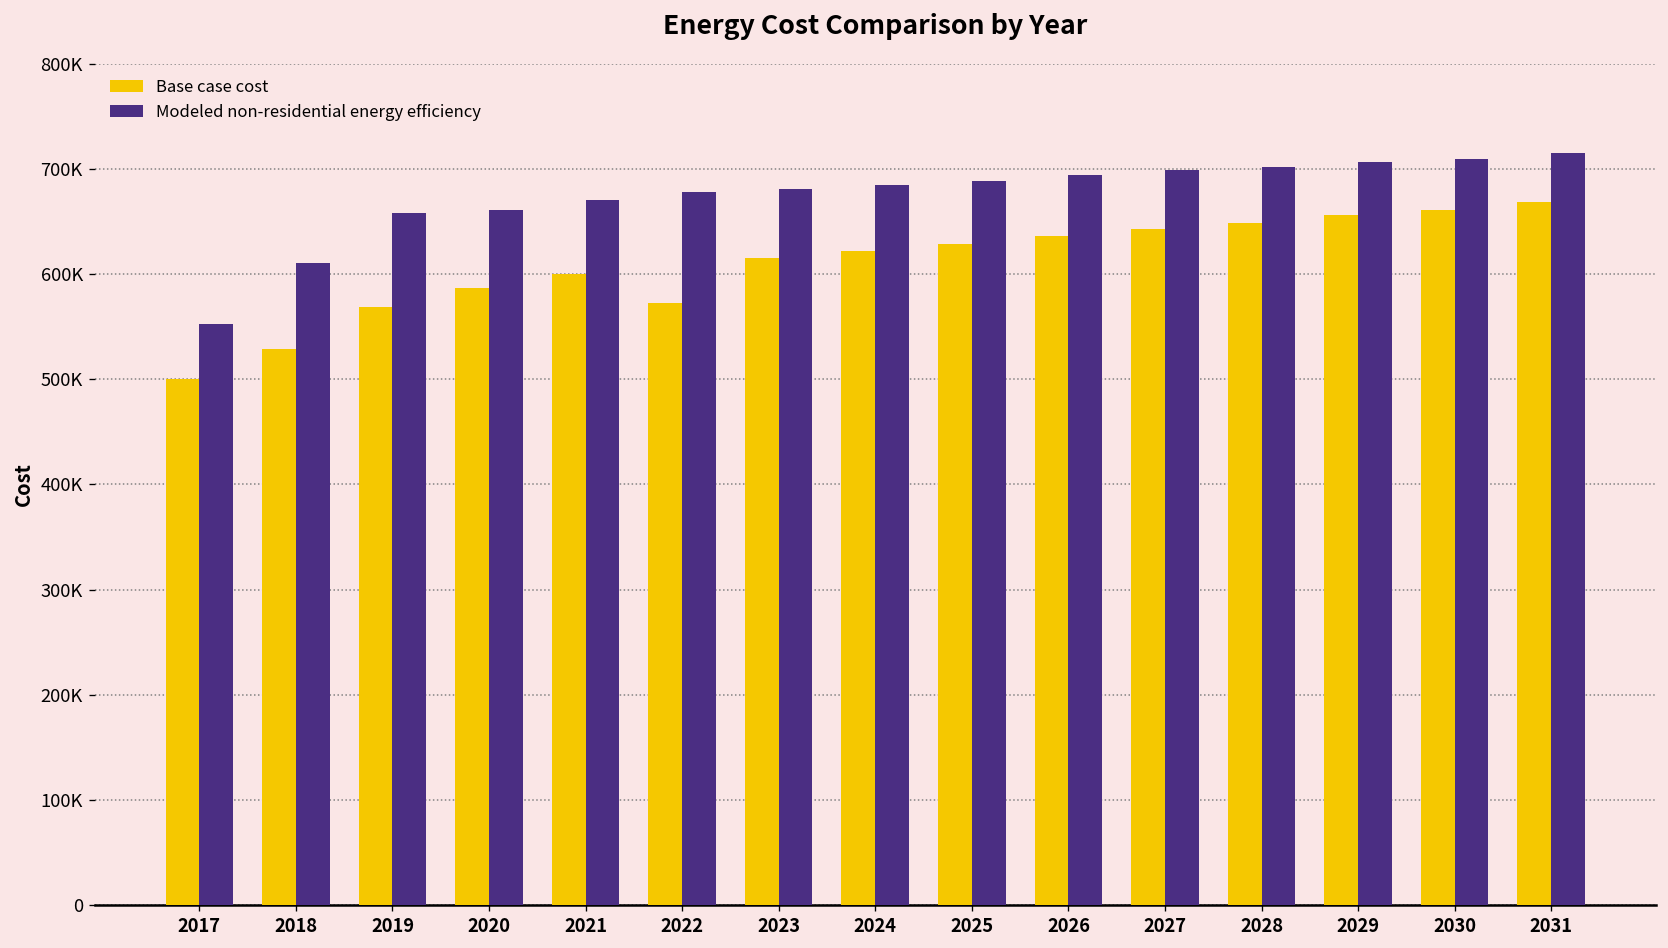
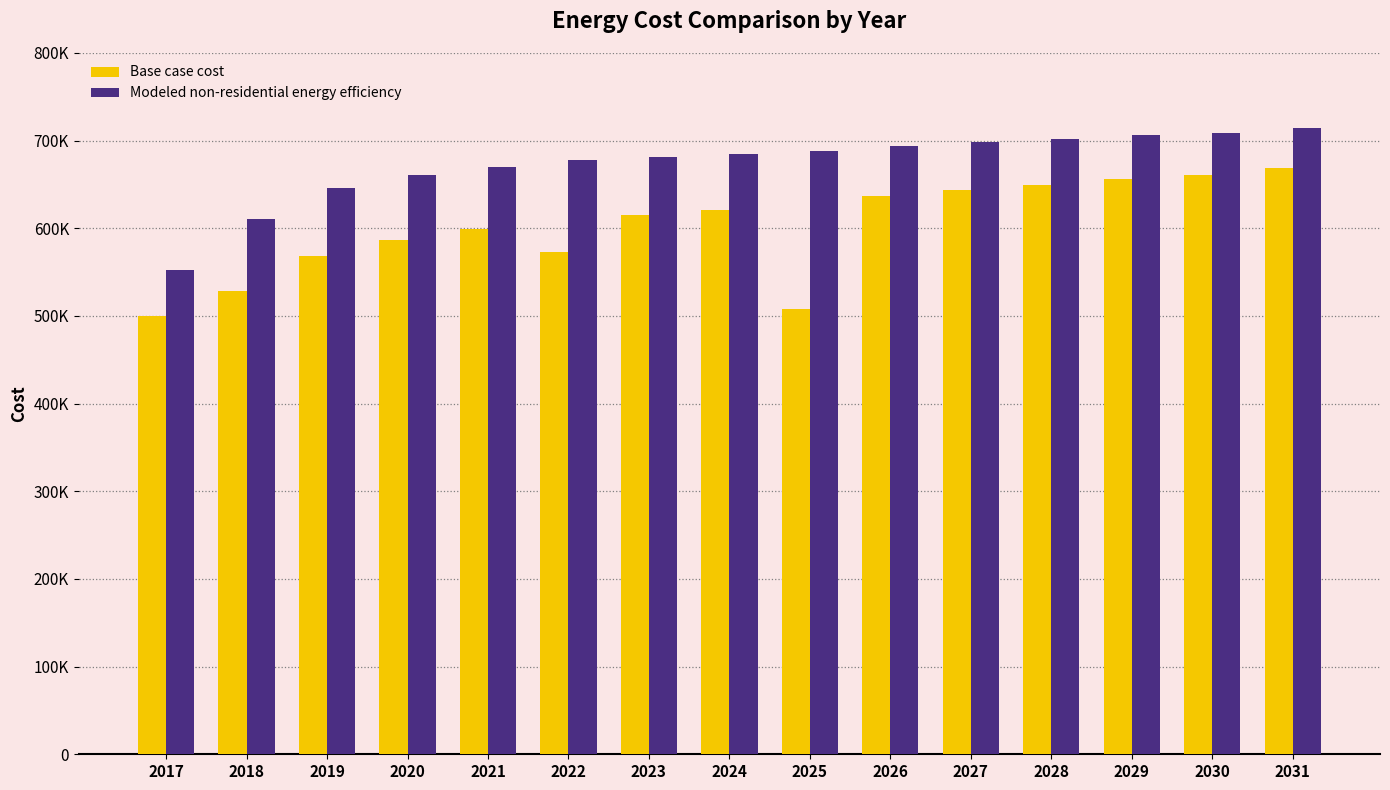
Modeled non-residential energy efficiency, 2019: 660000 -> 650000
Base case cost, 2025: 630000 -> 510000
